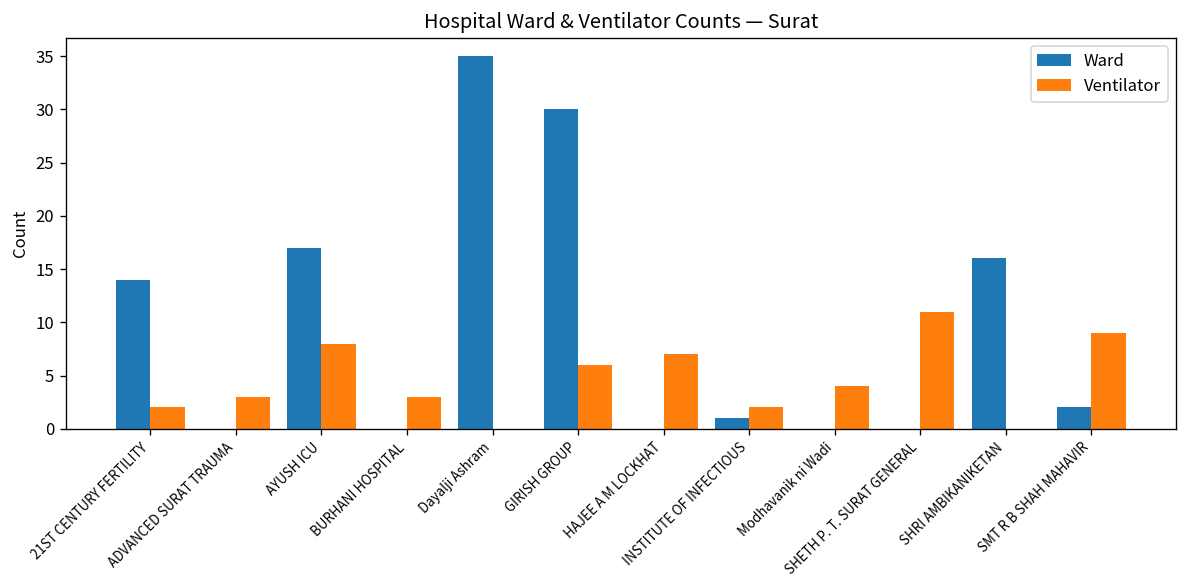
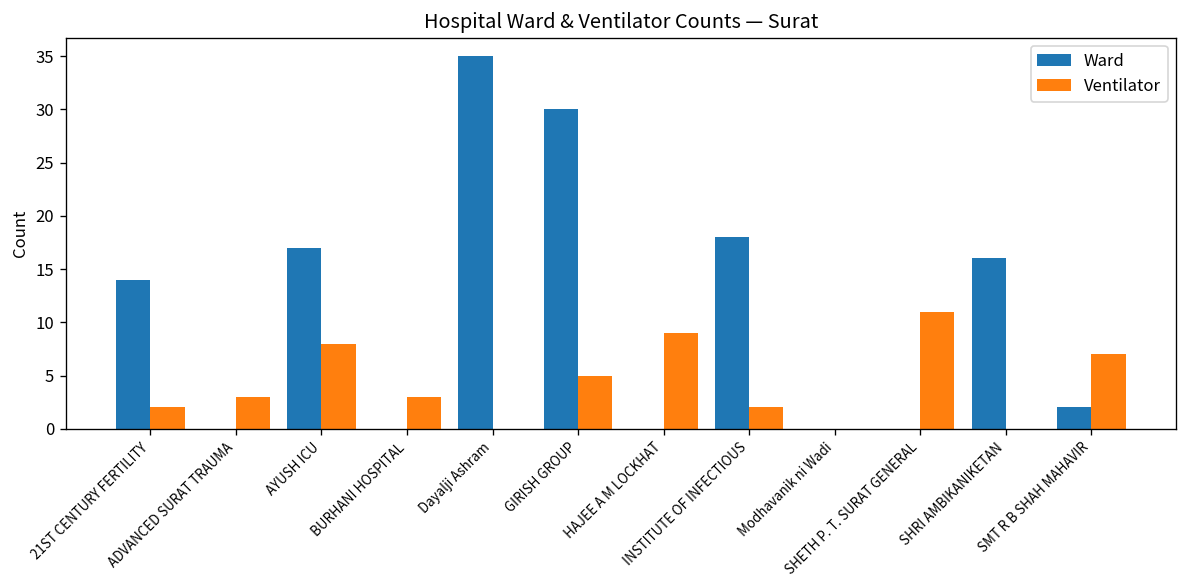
Ventilator, GIRISH GROUP: 6 -> 5
Ventilator, HAJEE A M LOCKHAT: 7 -> 9
Ward, INSTITUTE OF INFECTIOUS: 1 -> 18
Ventilator, Modhavanik ni Wadi: 4 -> 0
Ventilator, SMT R B SHAH MAHAVIR: 9 -> 7
